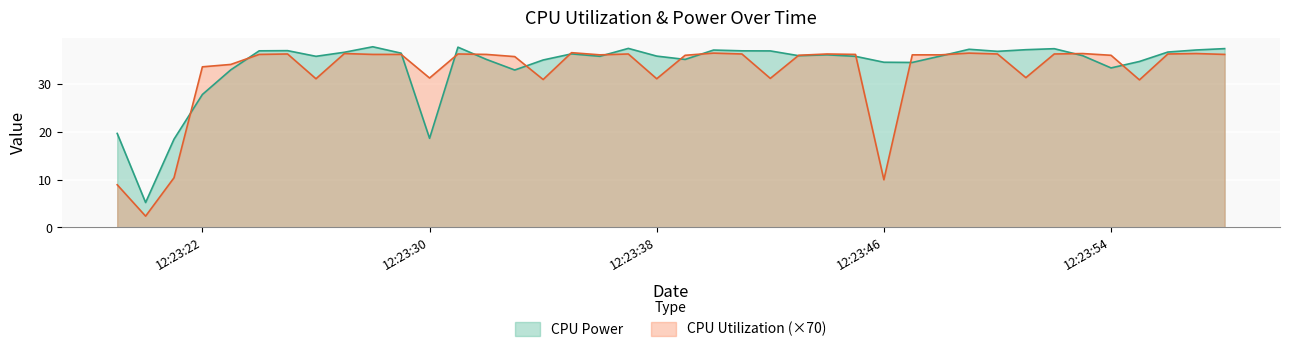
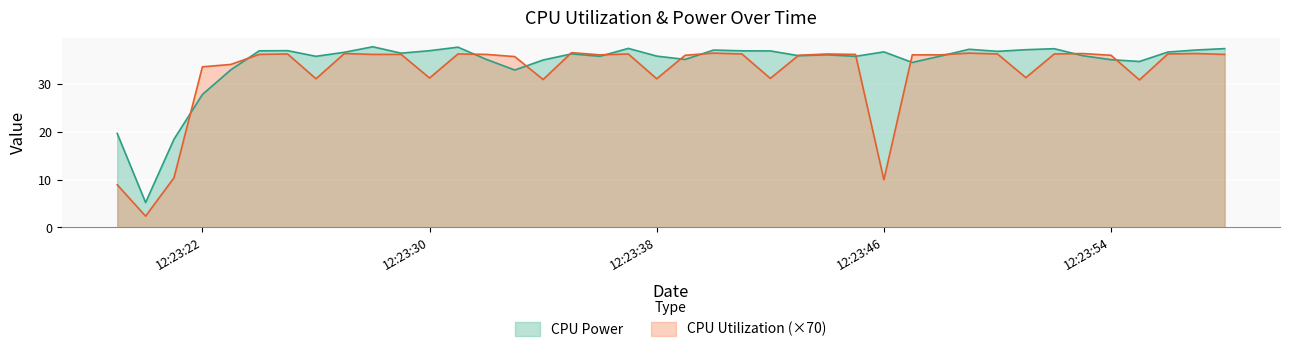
CPU Power, 12:23:30: 19 -> 37
CPU Power, 12:23:46: 35 -> 37
CPU Power, 12:23:54: 33 -> 35
